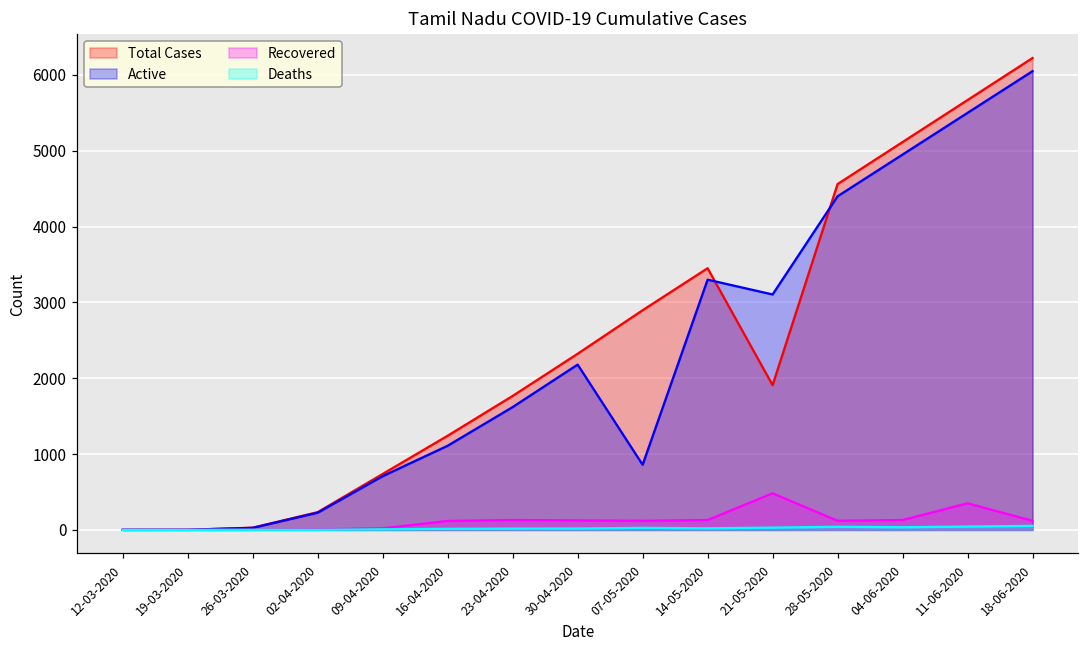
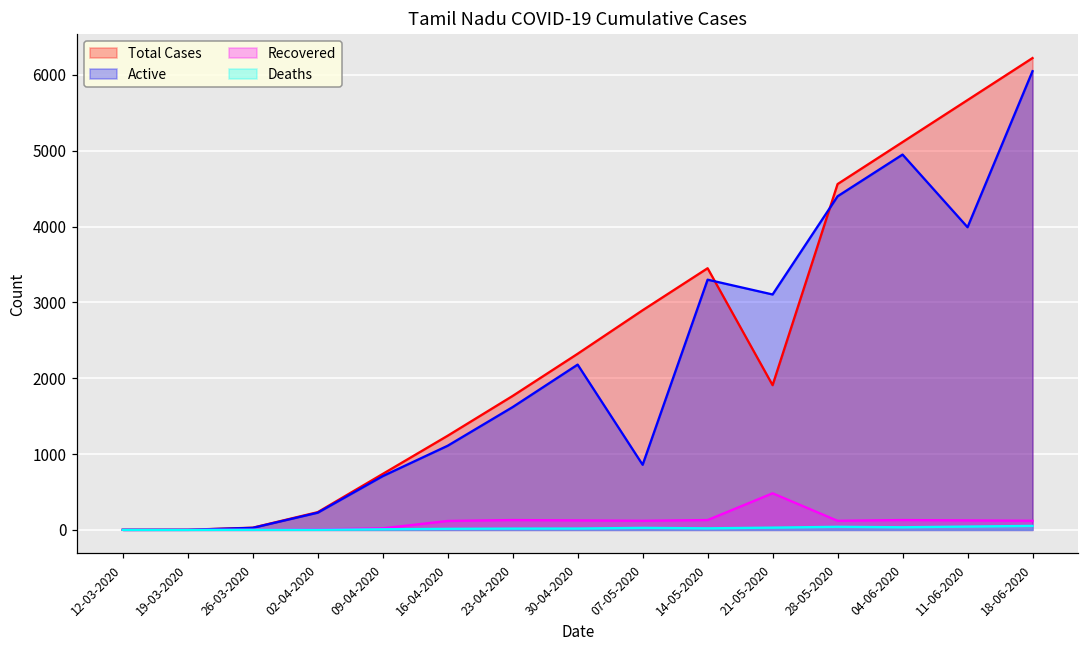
Active, 11-06-2020: 5500 -> 4000
Recovered, 11-06-2020: 400 -> 100
